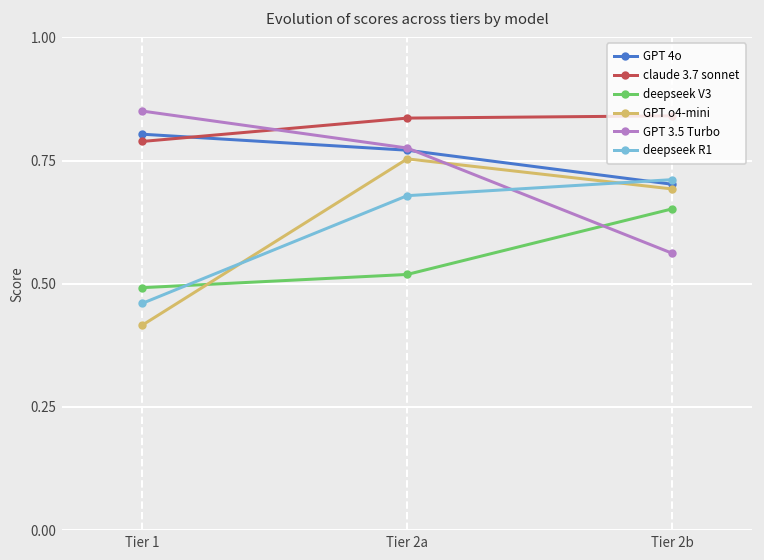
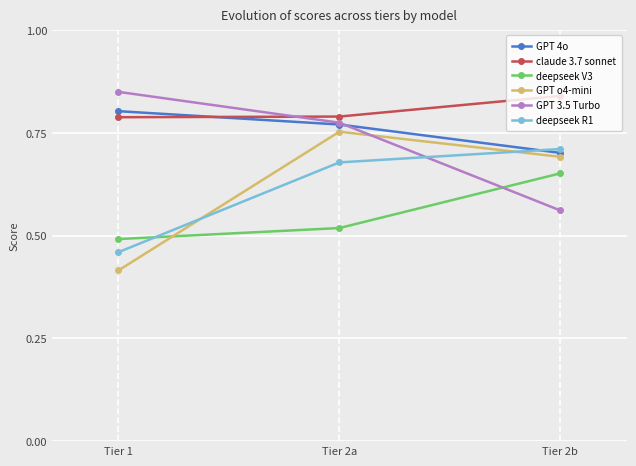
claude 3.7 sonnet, Tier 2a: 0.84 -> 0.79
